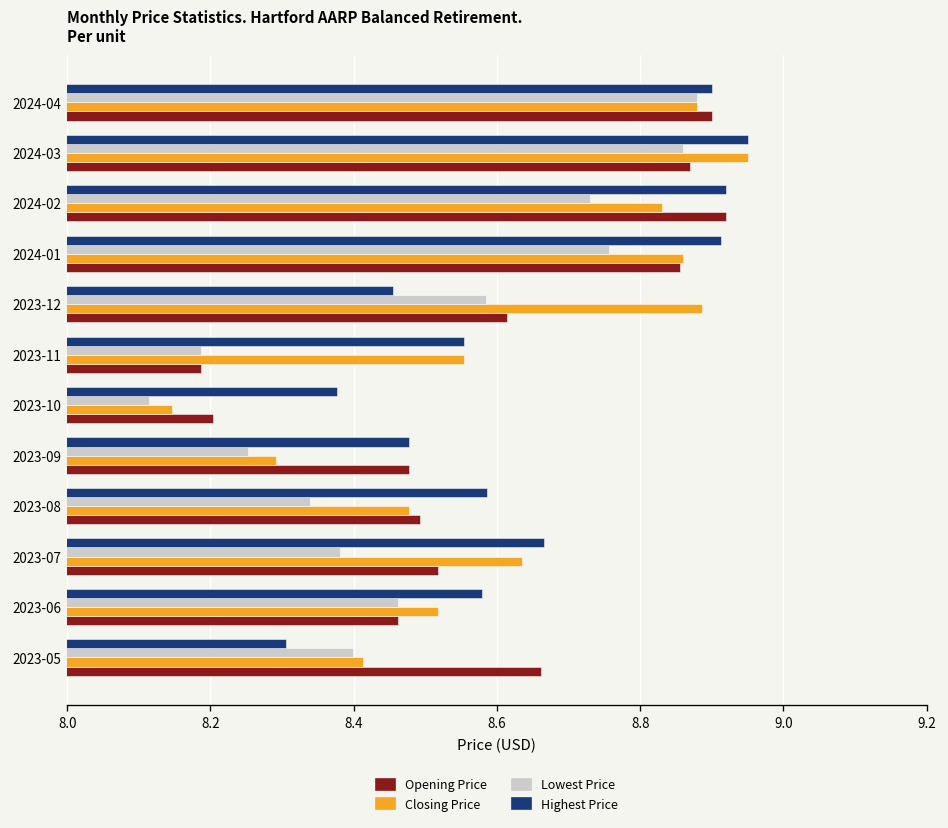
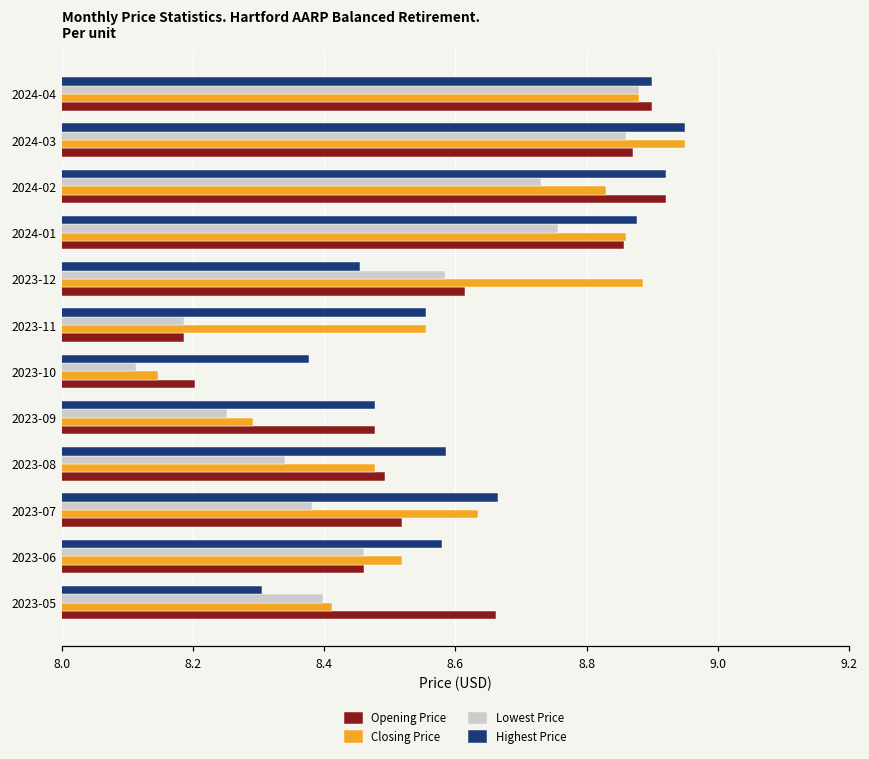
Highest Price, 2024-01: 8.91 -> 8.88
